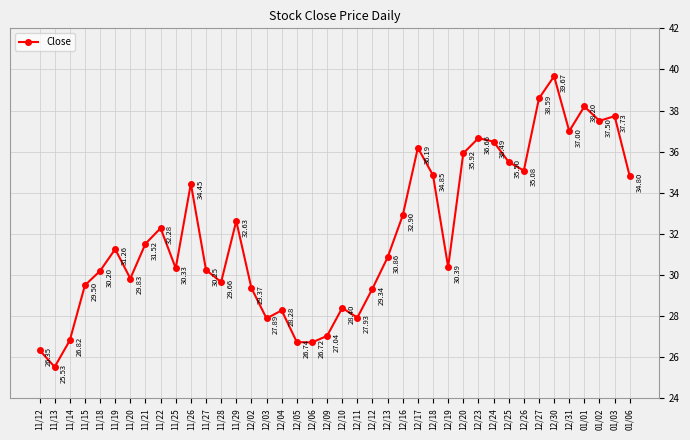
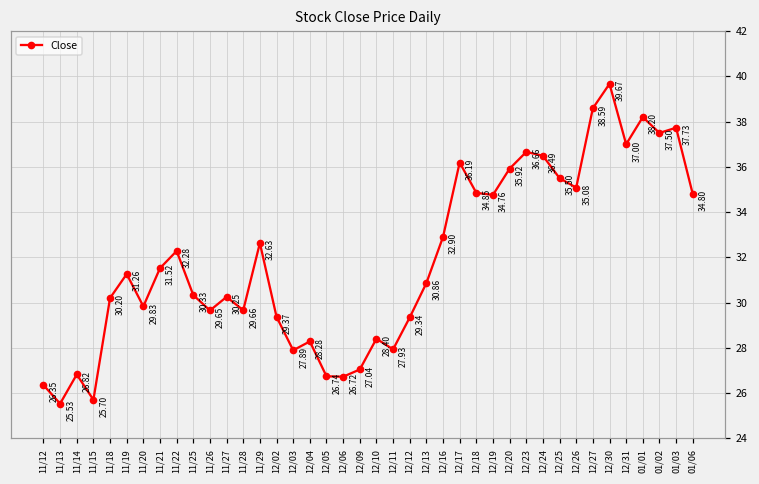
11/15: 29.50 -> 25.70
11/26: 34.45 -> 29.65
12/19: 30.39 -> 34.76
